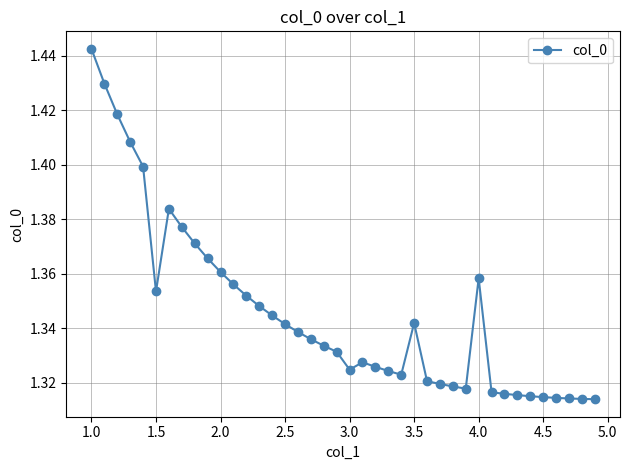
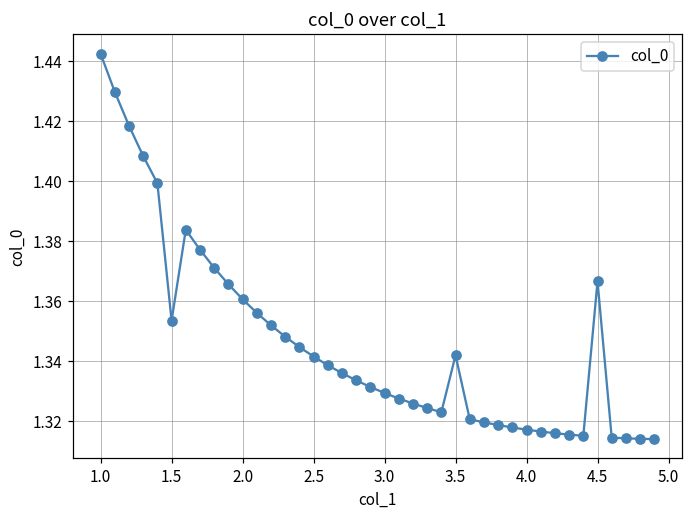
3.0: 1.325 -> 1.329
4.0: 1.358 -> 1.317
4.5: 1.315 -> 1.367
